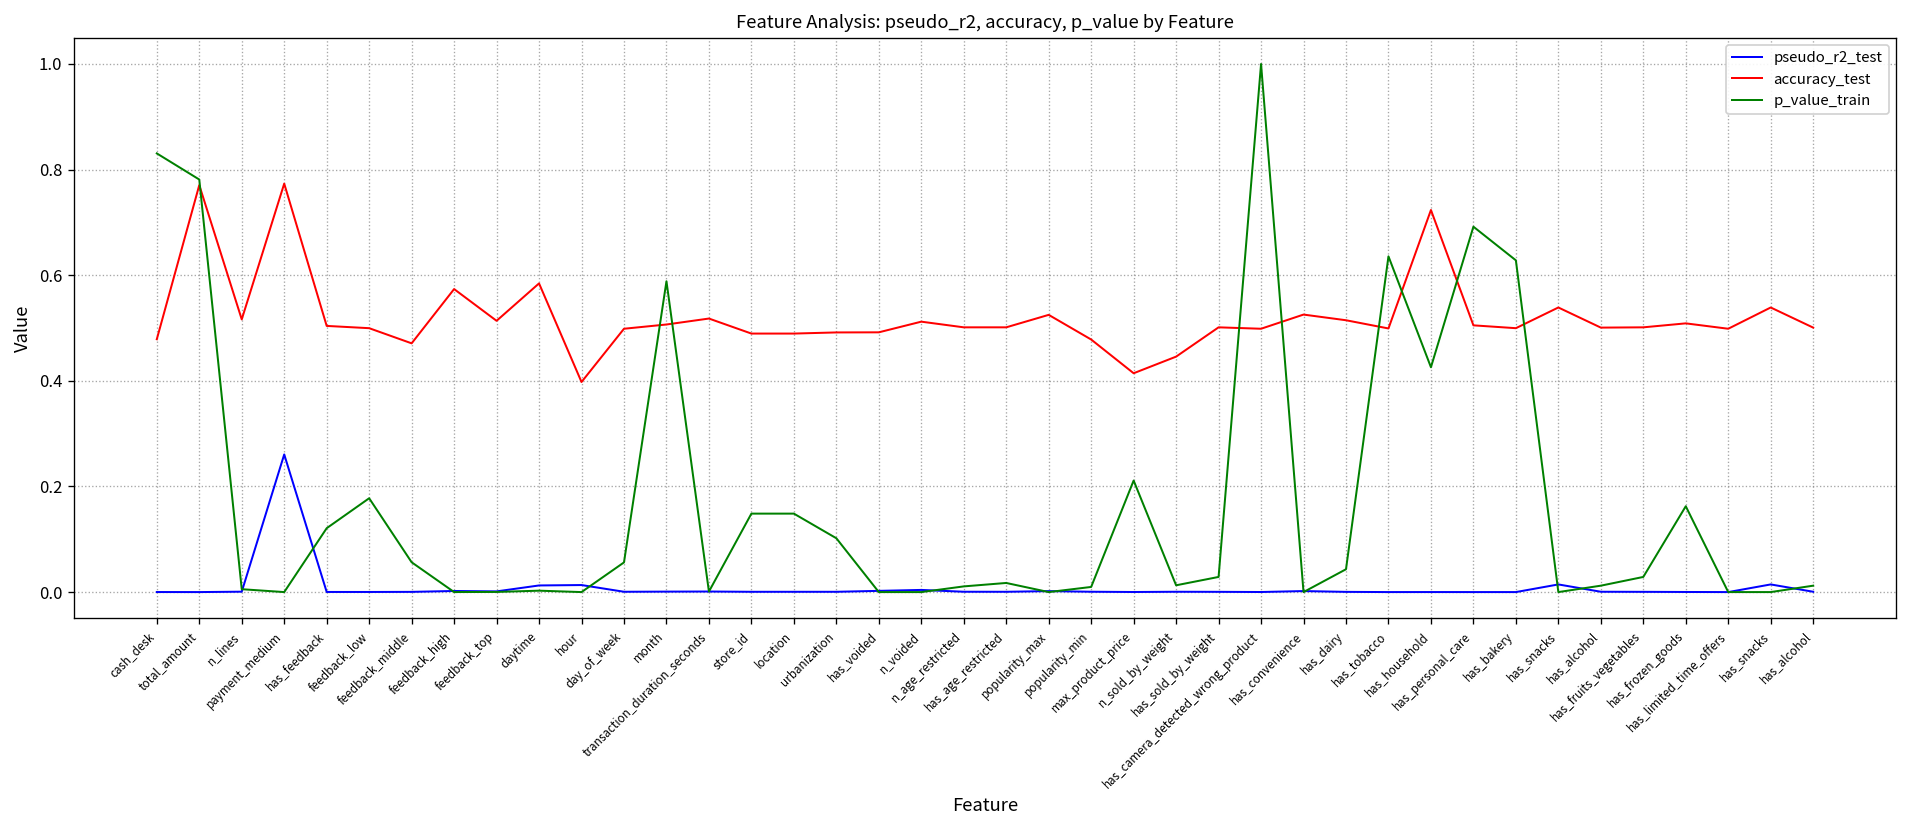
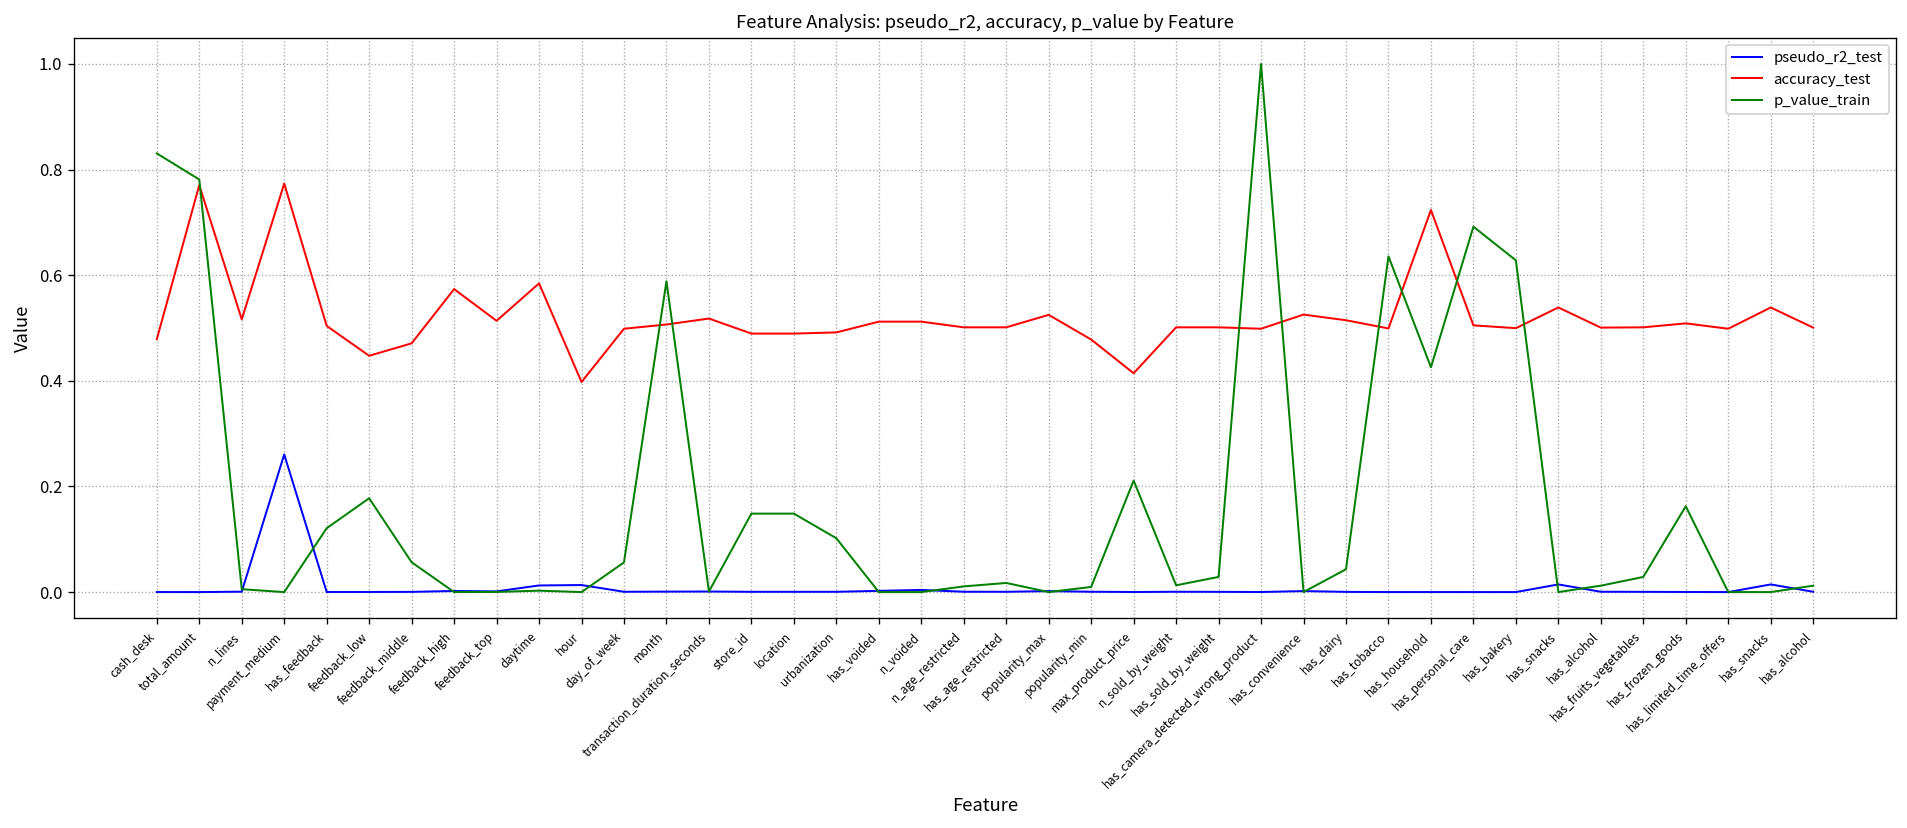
accuracy_test, feedback_low: 0.50 -> 0.45
accuracy_test, has_voided: 0.49 -> 0.51
accuracy_test, n_sold_by_weight: 0.45 -> 0.50
